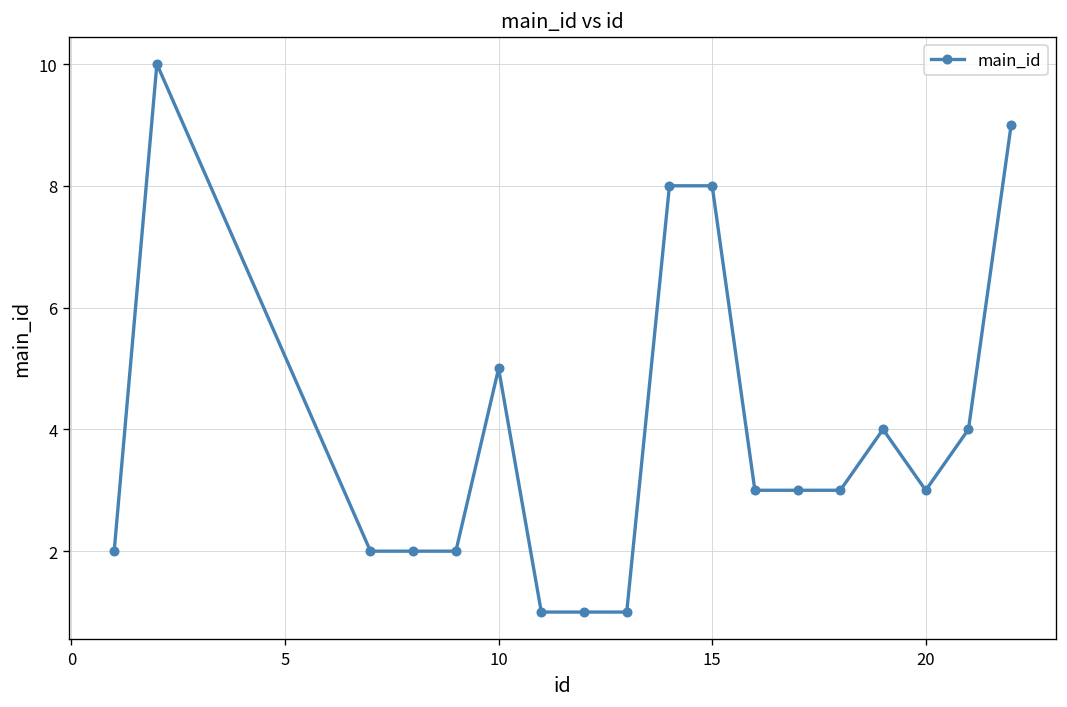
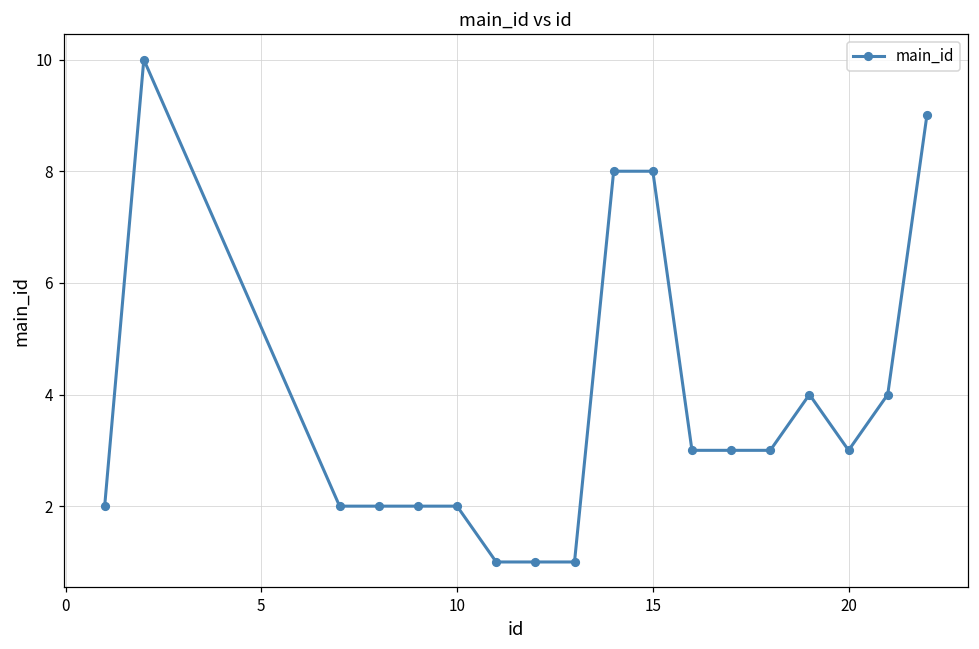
10: 5 -> 2
